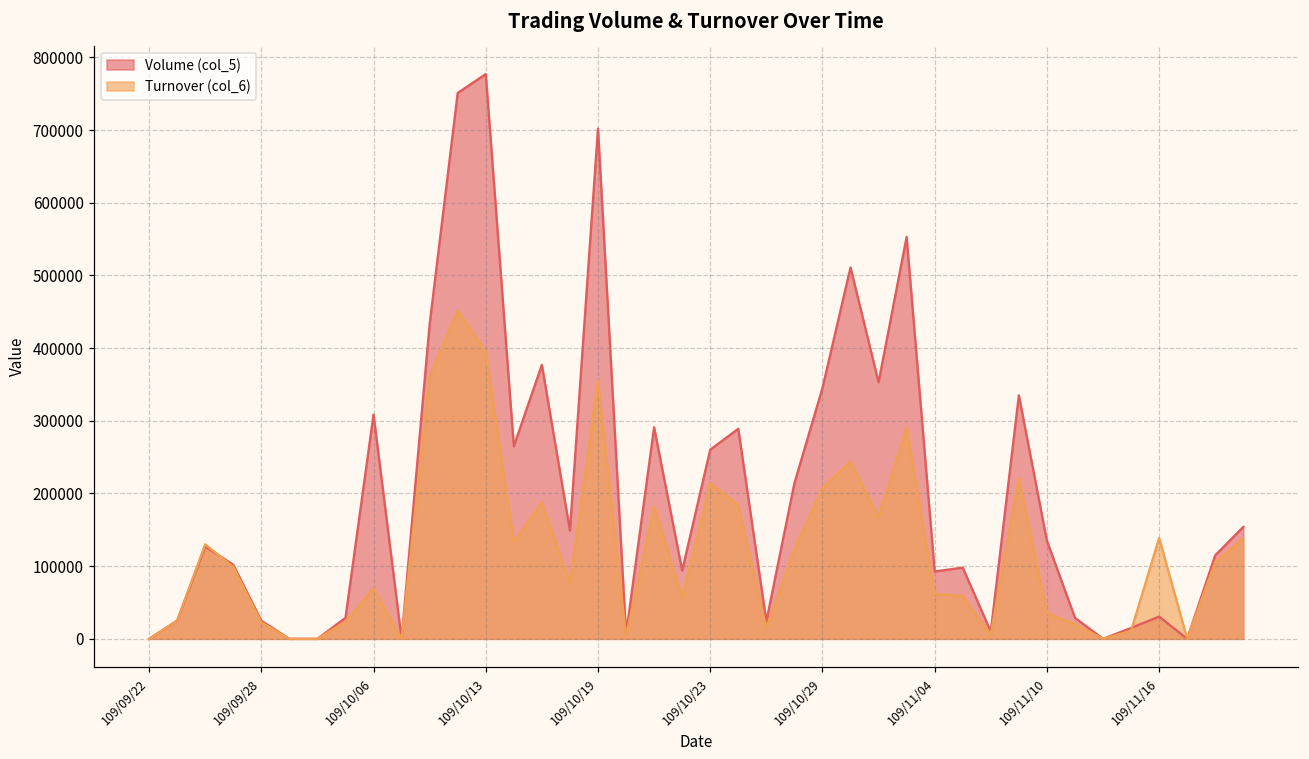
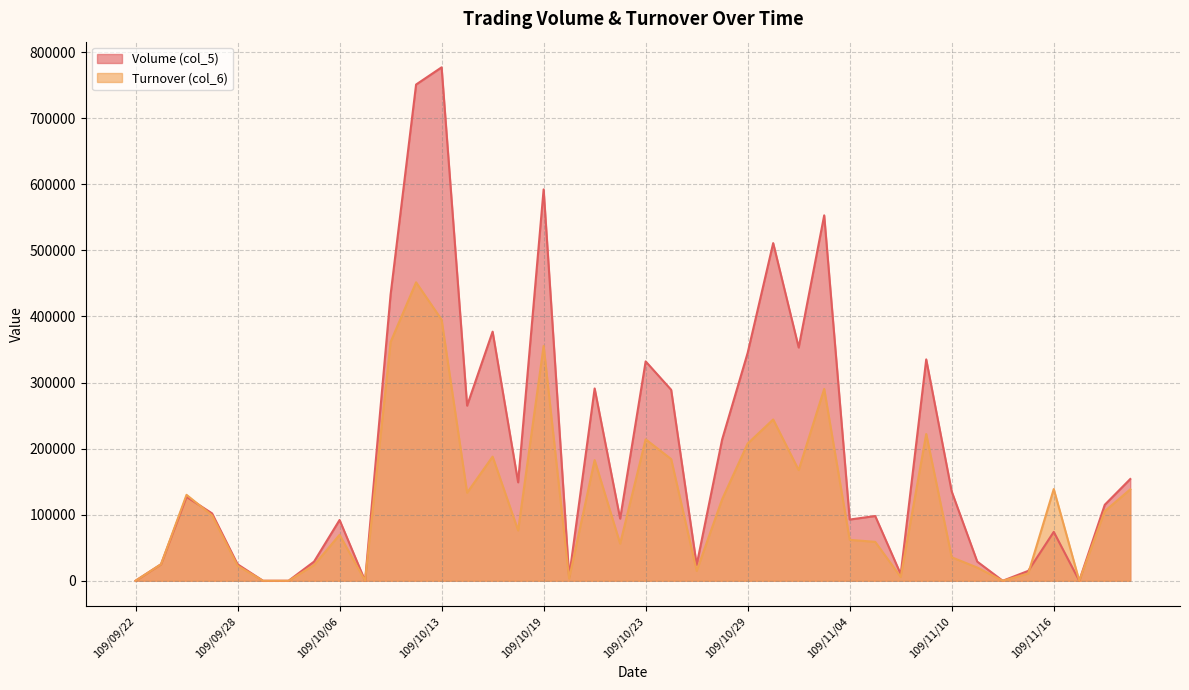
Volume (col_5), 109/10/06: 310000 -> 90000
Volume (col_5), 109/10/19: 700000 -> 590000
Volume (col_5), 109/10/23: 260000 -> 330000
Volume (col_5), 109/11/16: 30000 -> 70000
